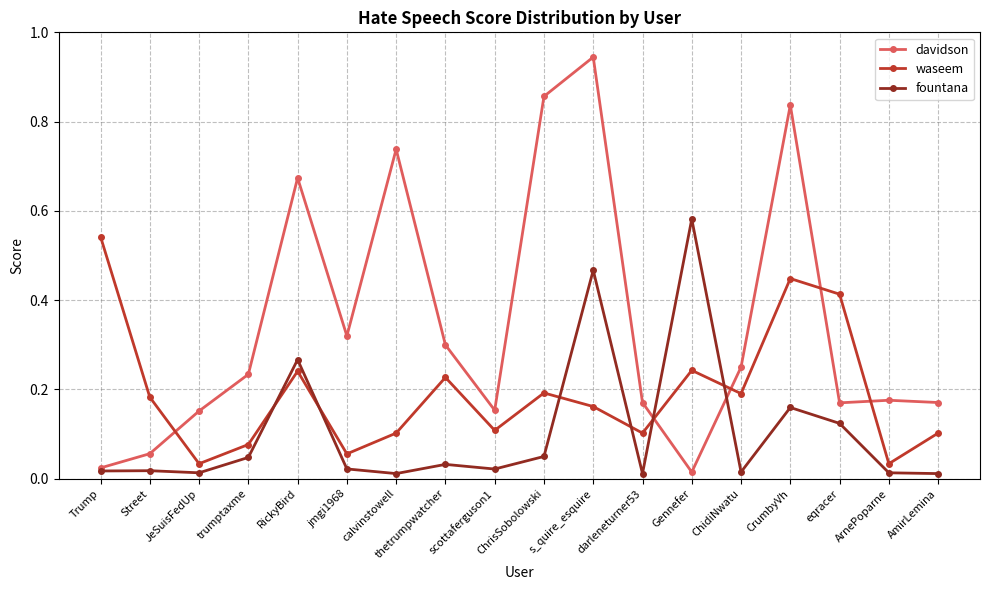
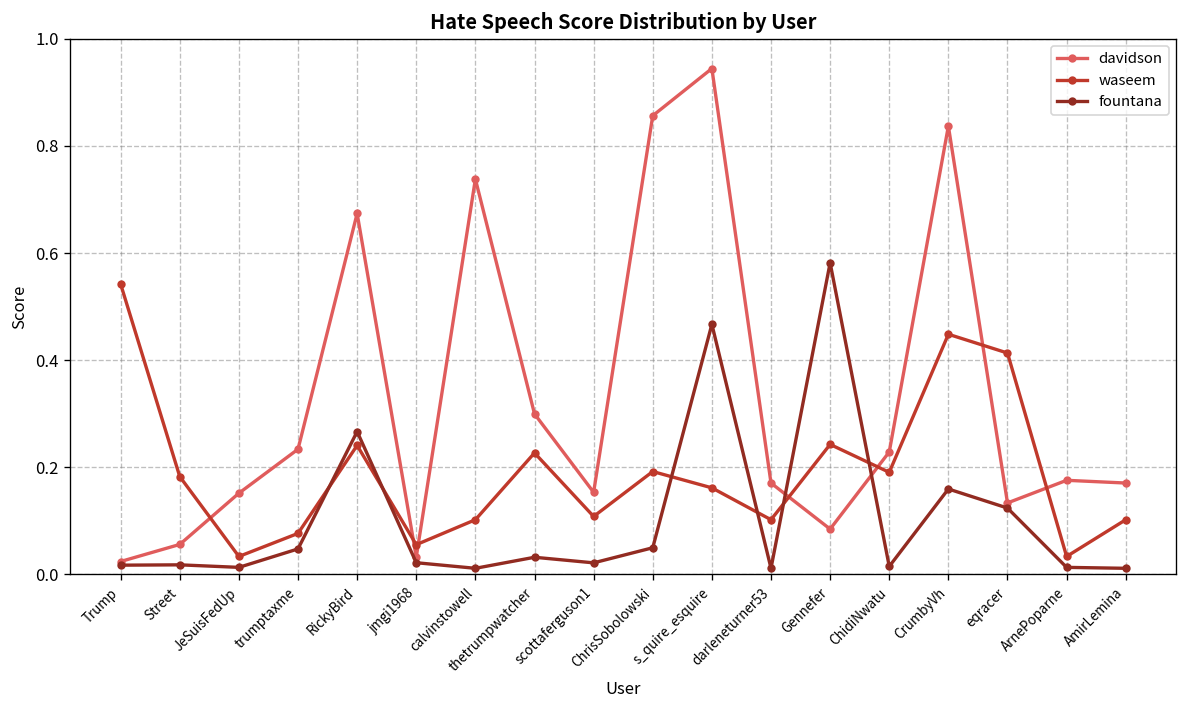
davidson, jmgi1968: 0.32 -> 0.03
davidson, Gennefer: 0.01 -> 0.08
davidson, ChidiNwatu: 0.25 -> 0.23
davidson, eqracer: 0.17 -> 0.13
